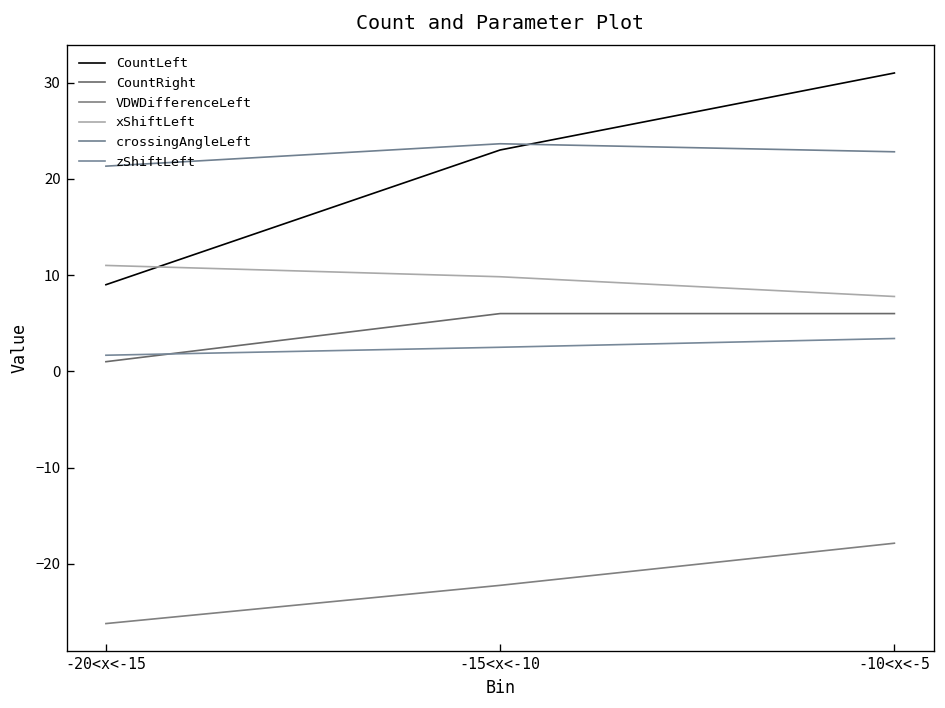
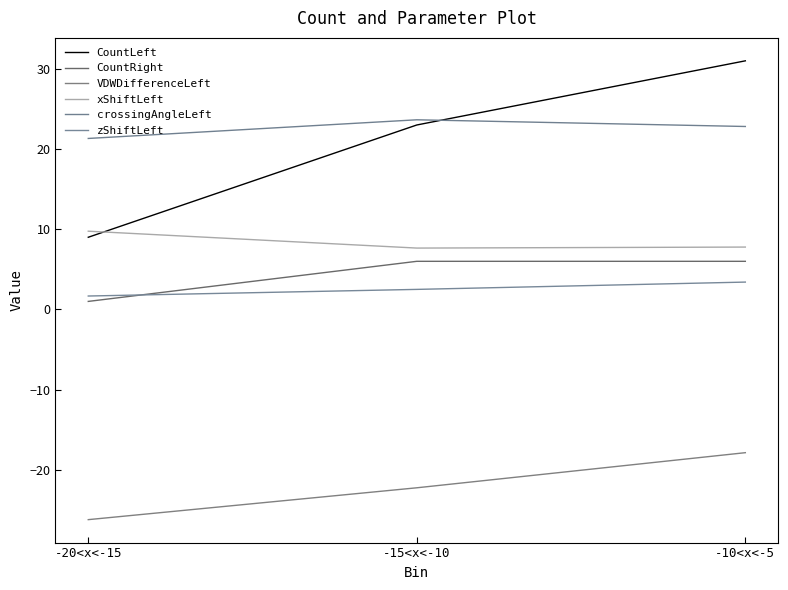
xShiftLeft, -20<x<-15: 11 -> 10
xShiftLeft, -15<x<-10: 10 -> 8
